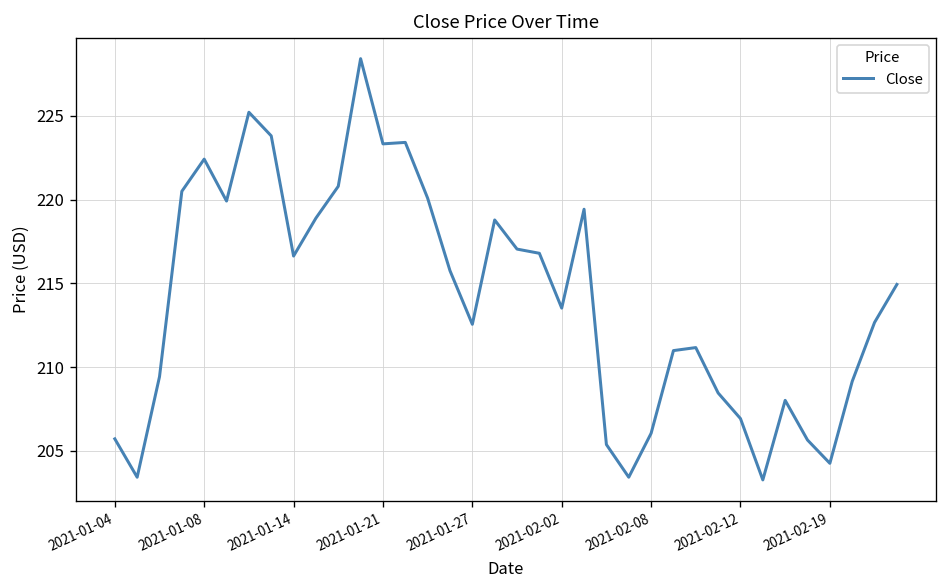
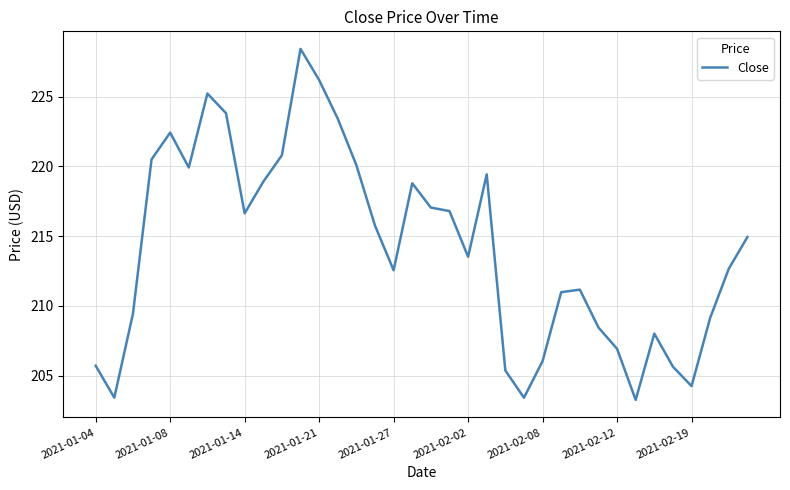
2021-01-21: 223.3 -> 226.2
